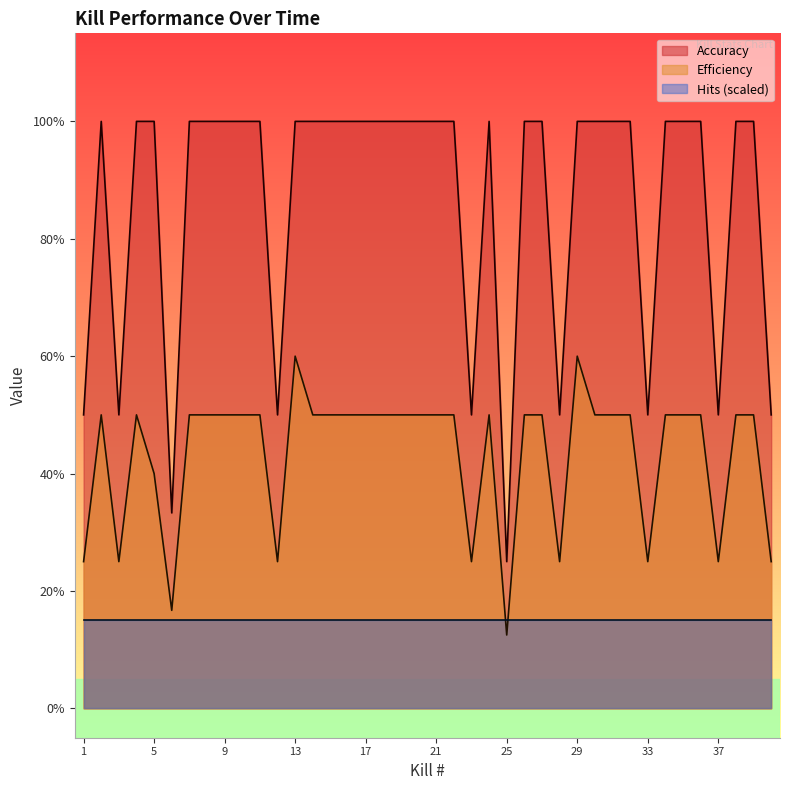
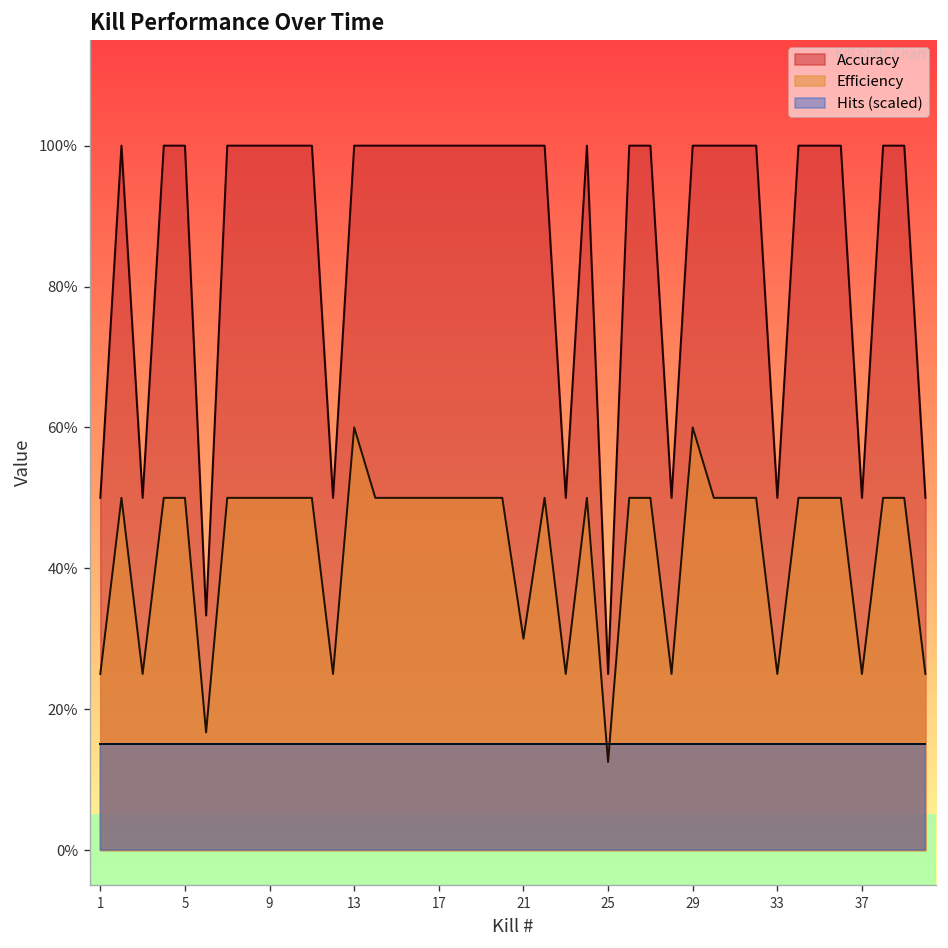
Efficiency, 5: 40% -> 50%
Efficiency, 21: 50% -> 30%
